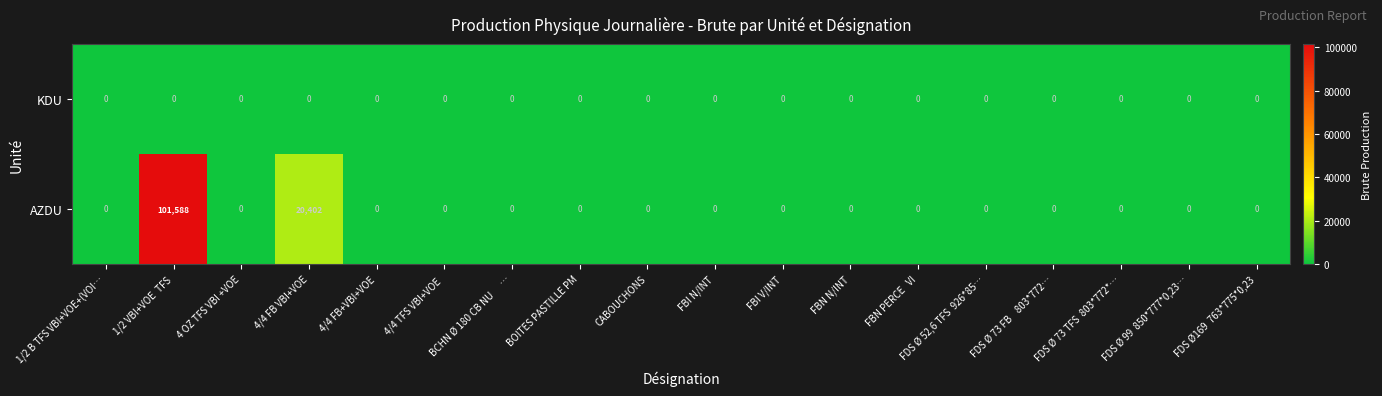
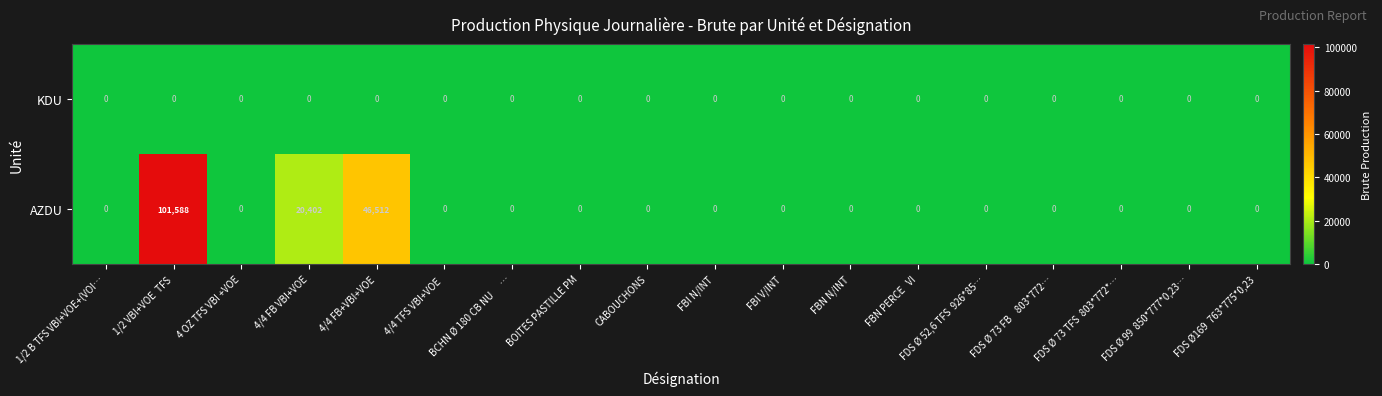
AZDU, 4/4 FB+VBI+VOE: 0 -> 46,512
